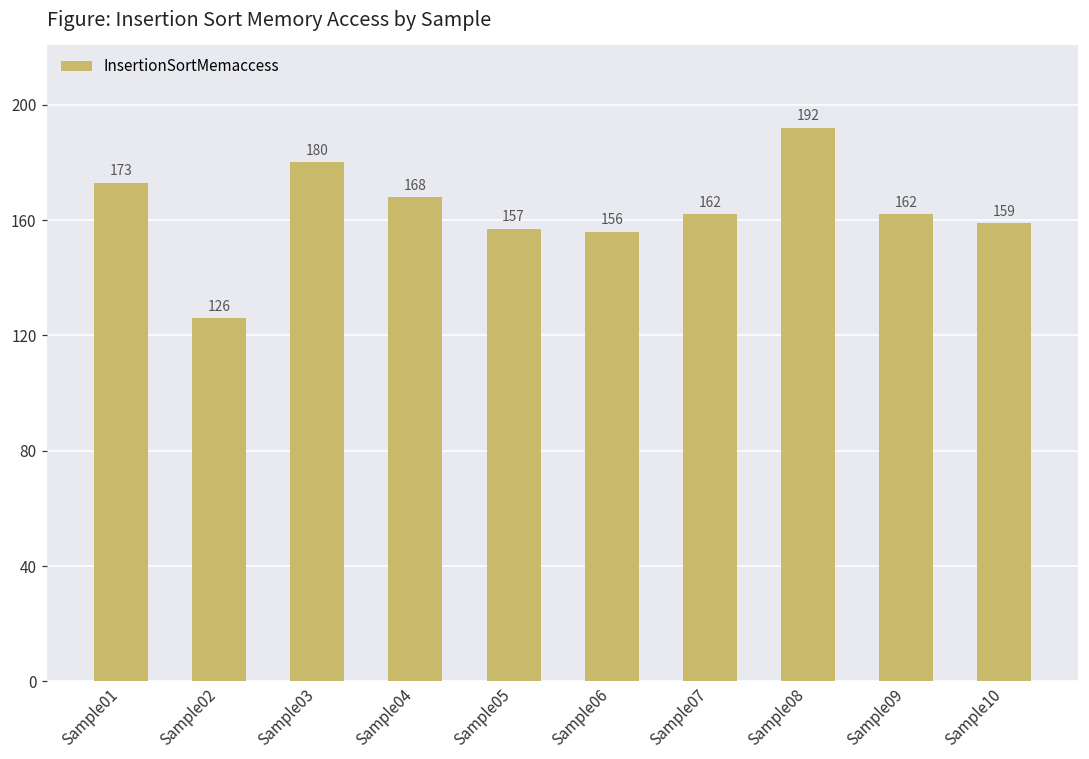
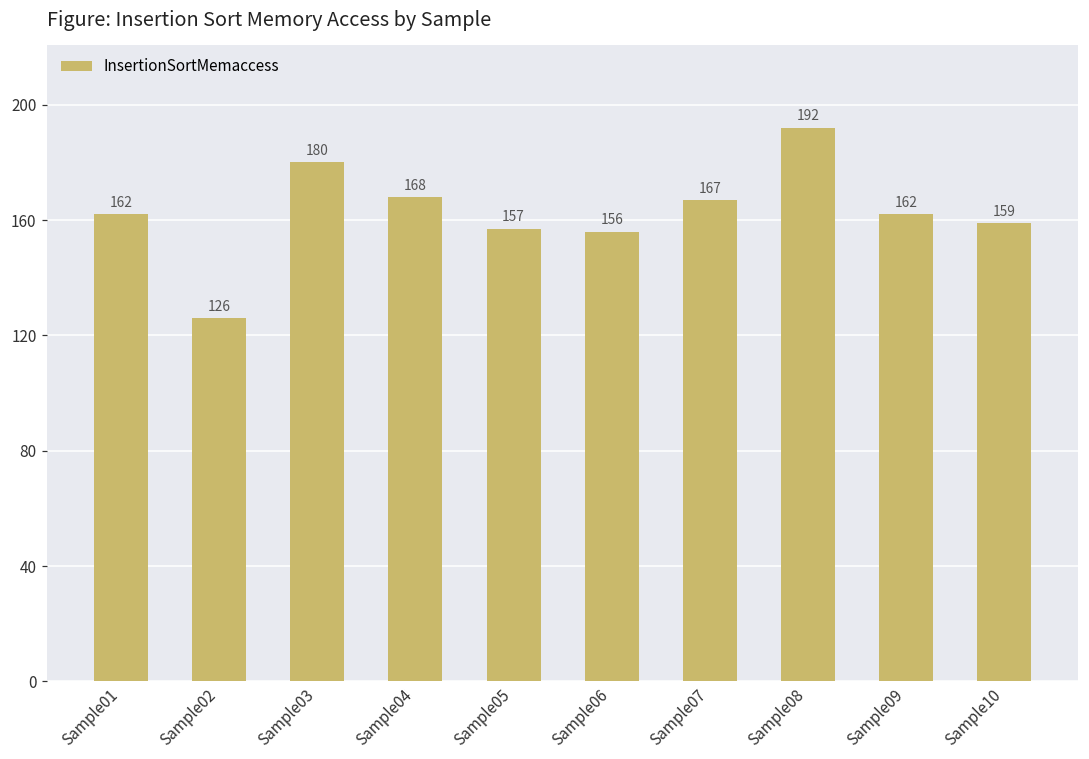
Sample01: 173 -> 162
Sample07: 162 -> 167
